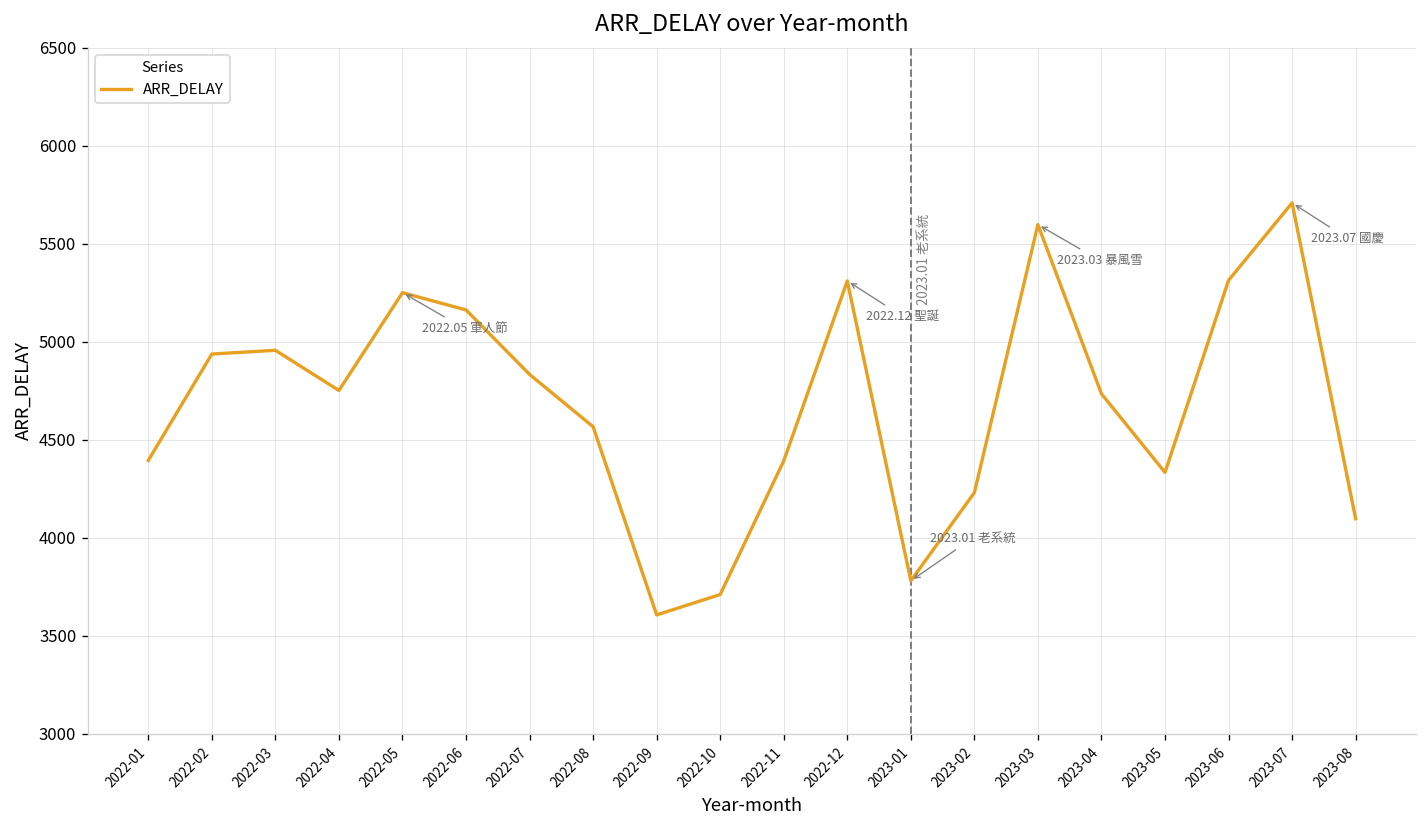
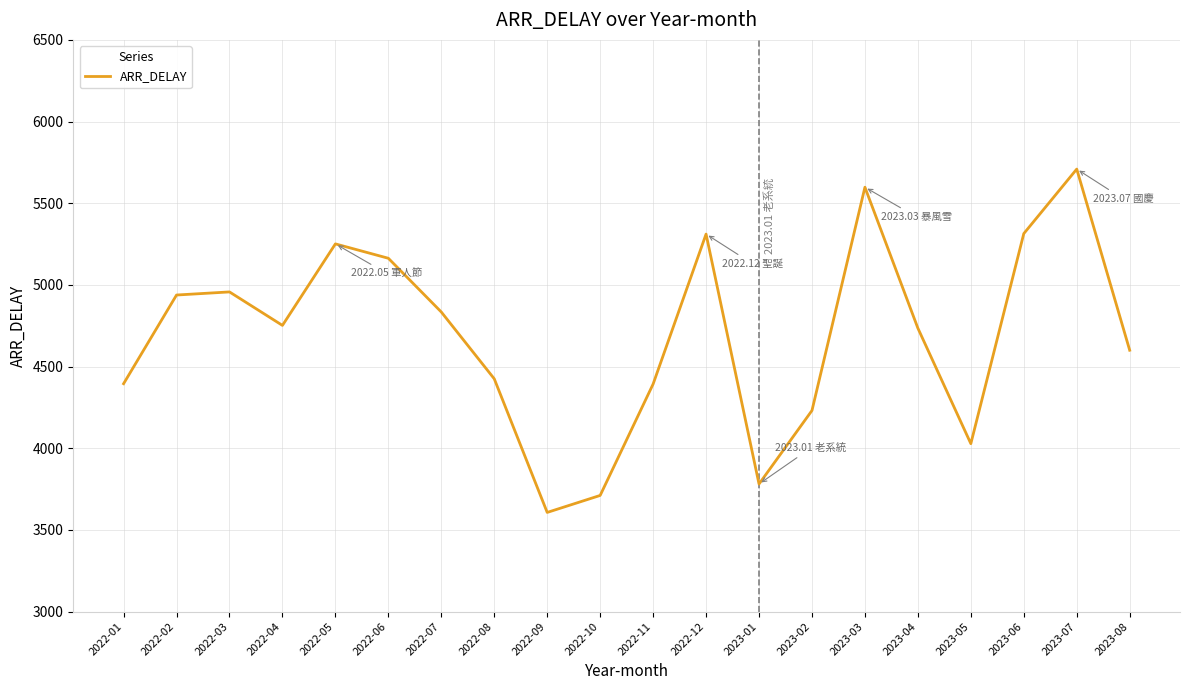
2022-08: 4570 -> 4430
2023-05: 4330 -> 4030
2023-08: 4100 -> 4600
